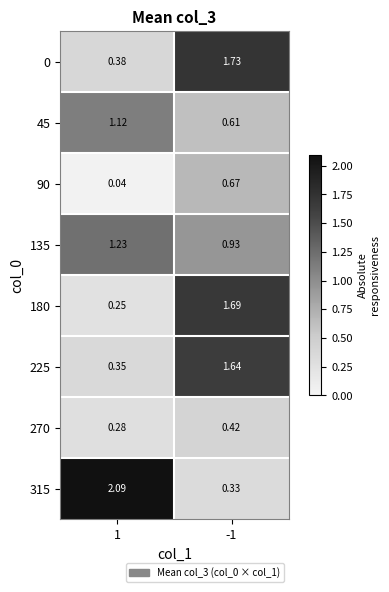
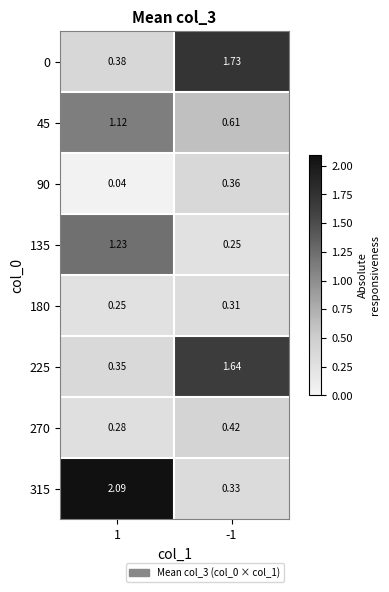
90, -1: 0.67 -> 0.36
135, -1: 0.93 -> 0.25
180, -1: 1.69 -> 0.31
